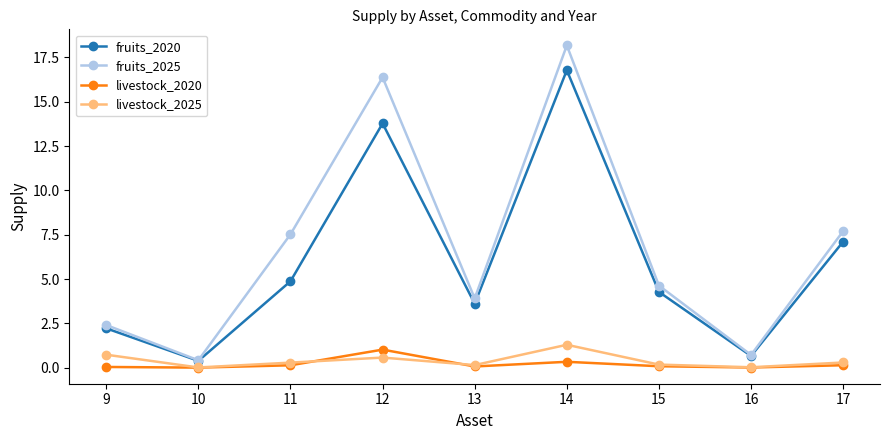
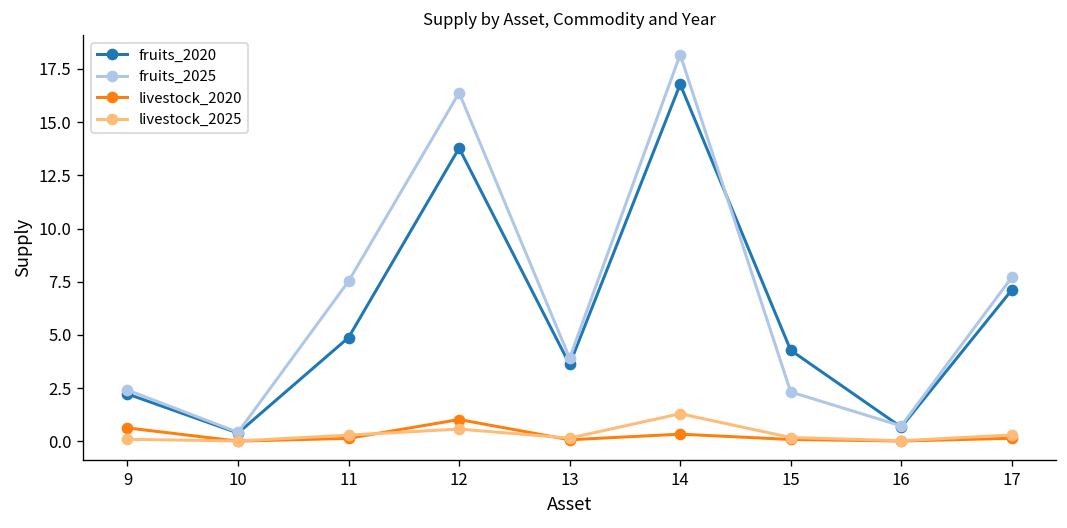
livestock_2020, 9: 0.0 -> 0.6
livestock_2025, 9: 0.7 -> 0.1
fruits_2025, 15: 4.6 -> 2.3
